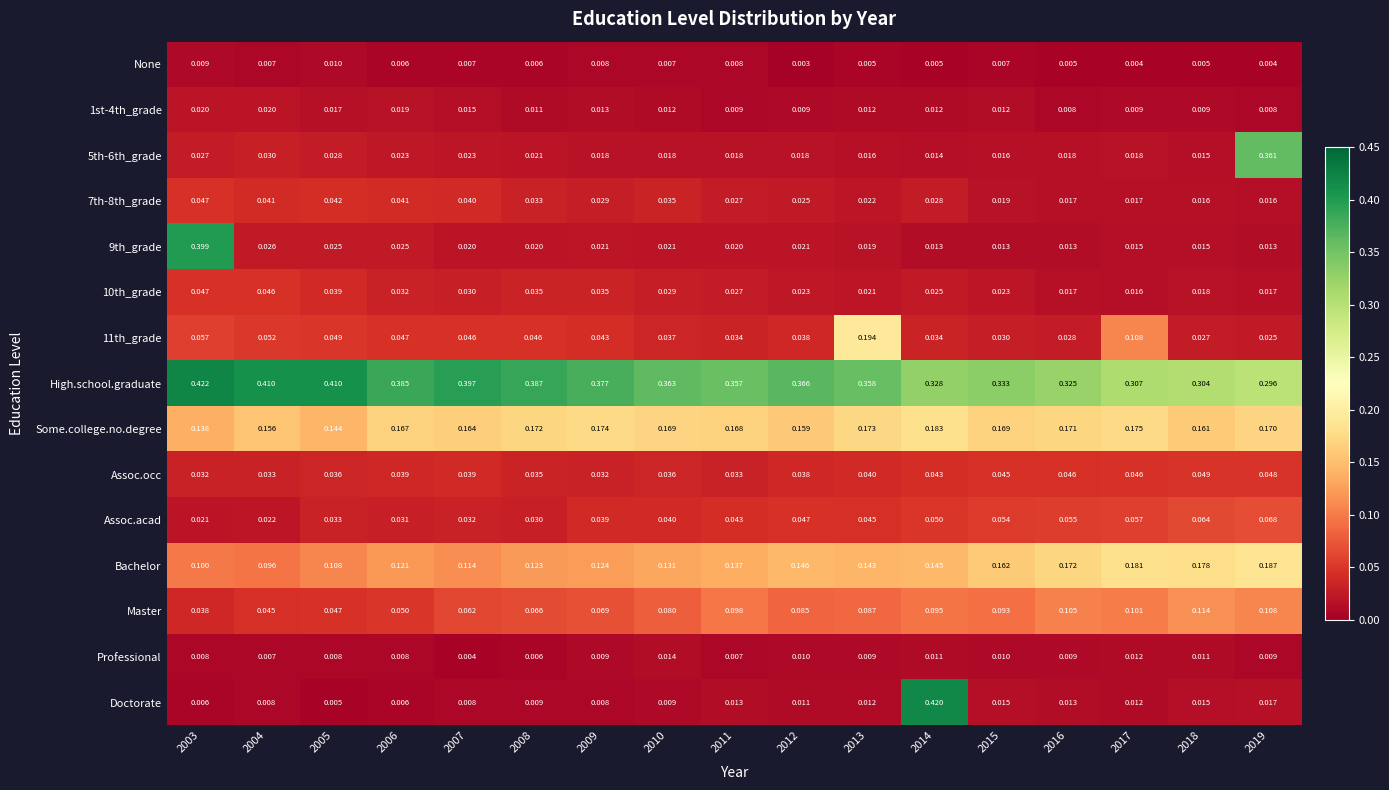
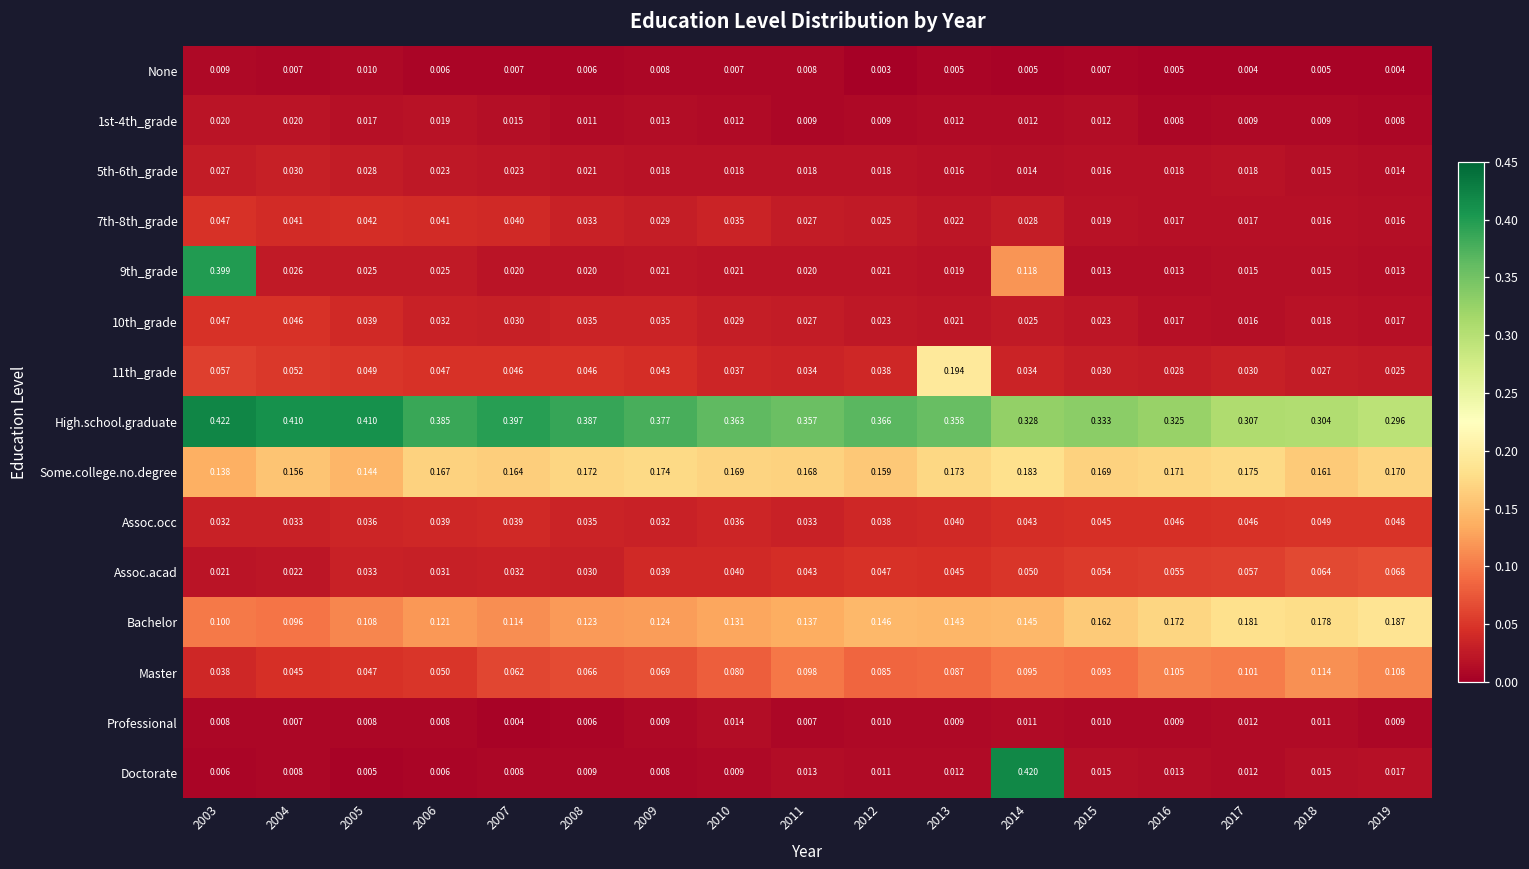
5th-6th_grade, 2019: 0.361 -> 0.014
9th_grade, 2014: 0.013 -> 0.118
11th_grade, 2017: 0.108 -> 0.030
